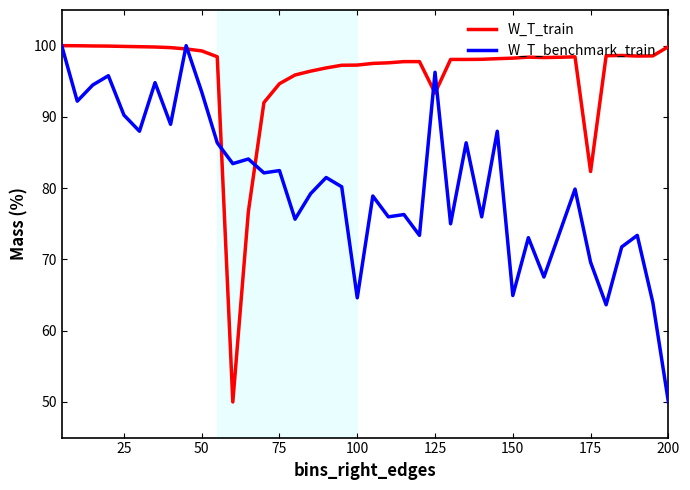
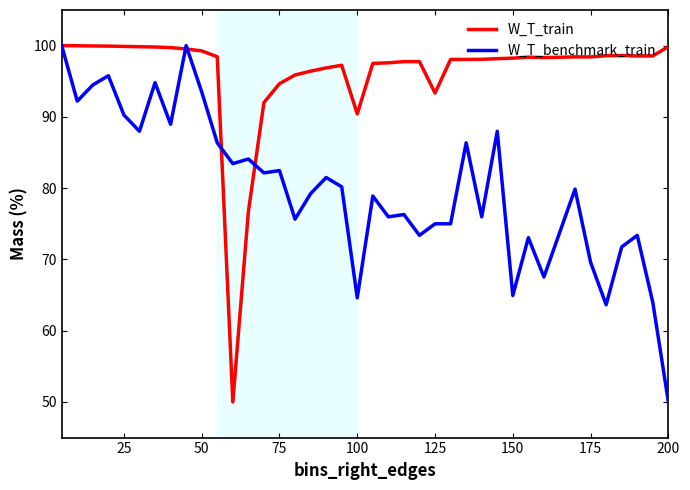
W_T_train, 100: 97 -> 90
W_T_benchmark_train, 125: 96 -> 75
W_T_train, 175: 82 -> 98
